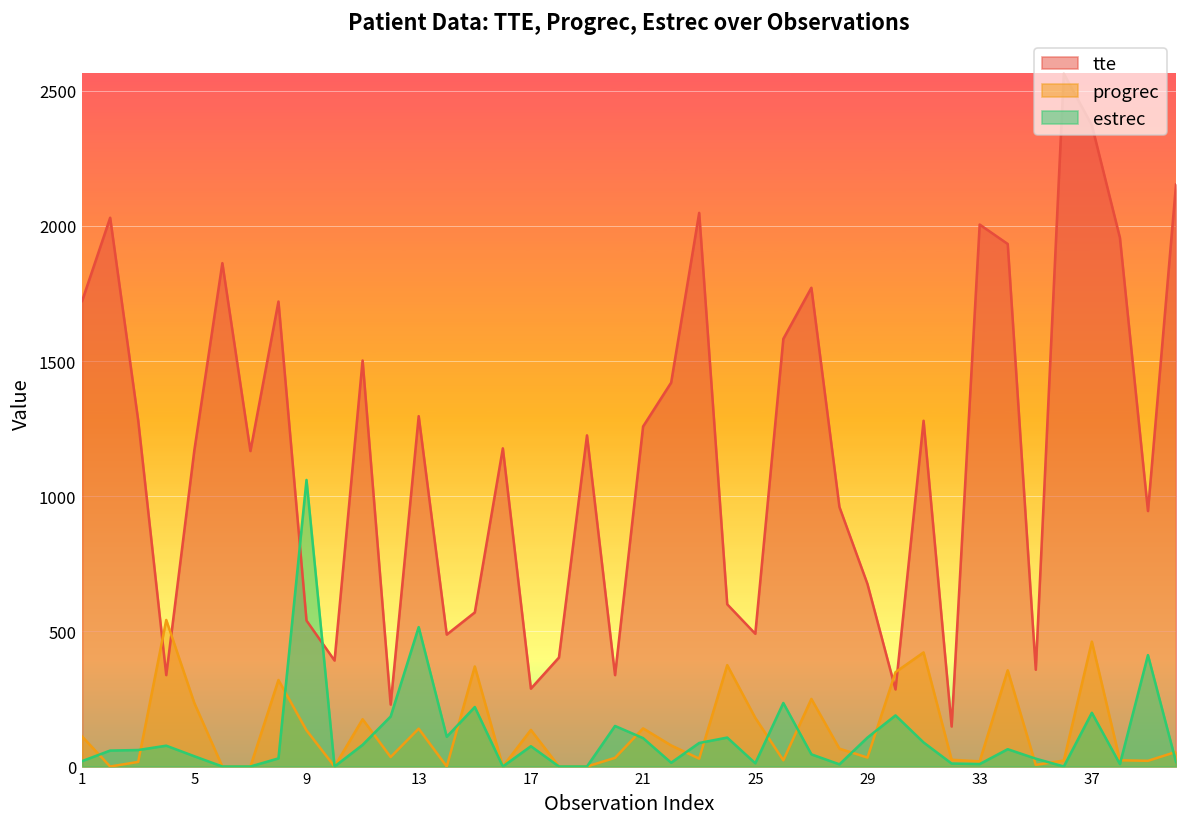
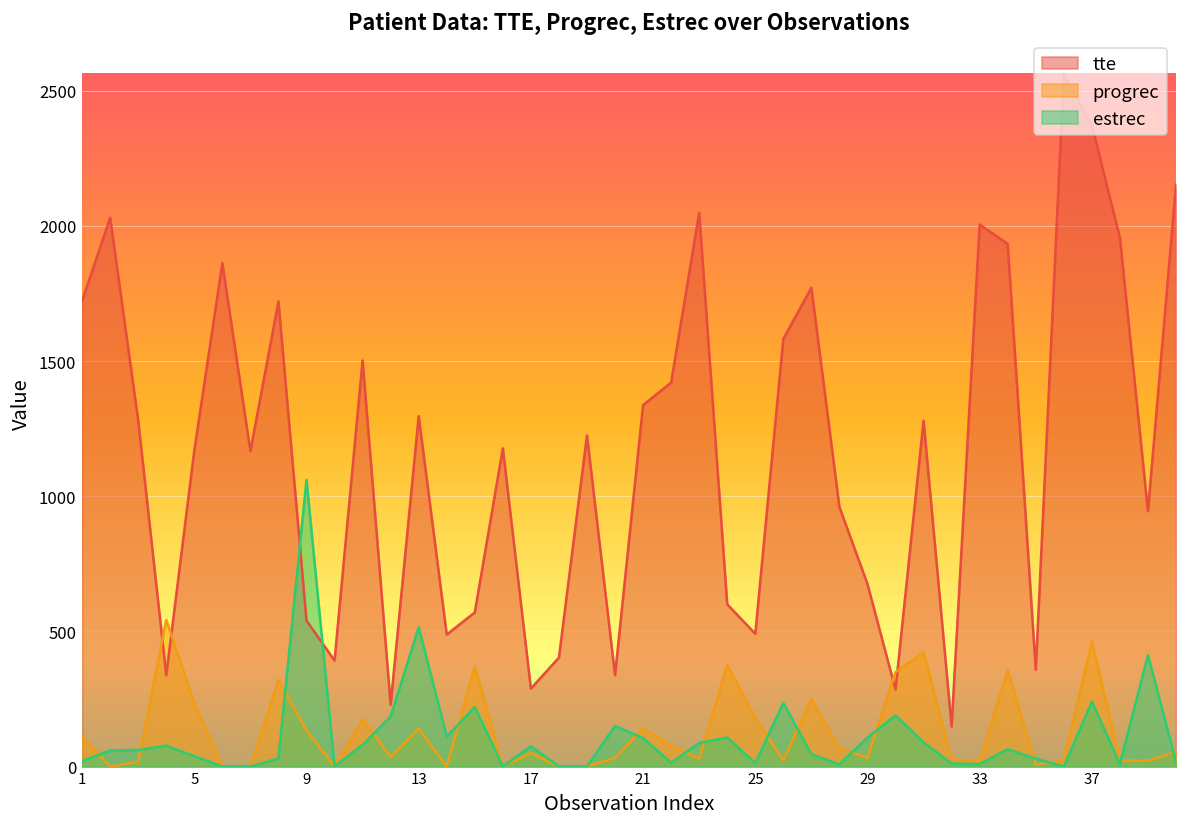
progrec, 17: 140 -> 50
tte, 21: 1260 -> 1340
estrec, 37: 200 -> 240
